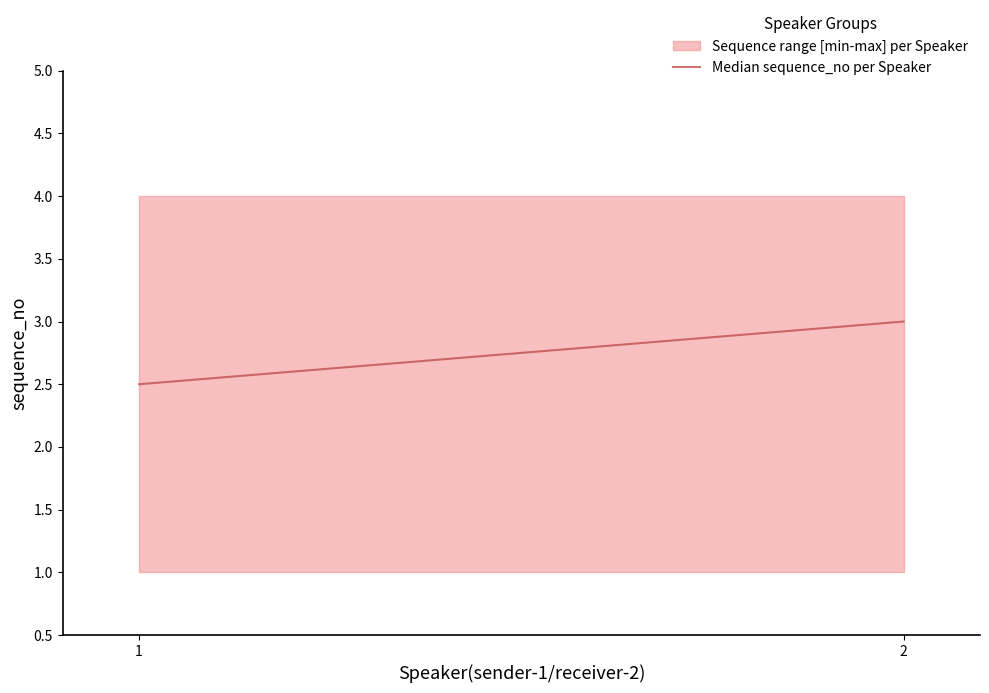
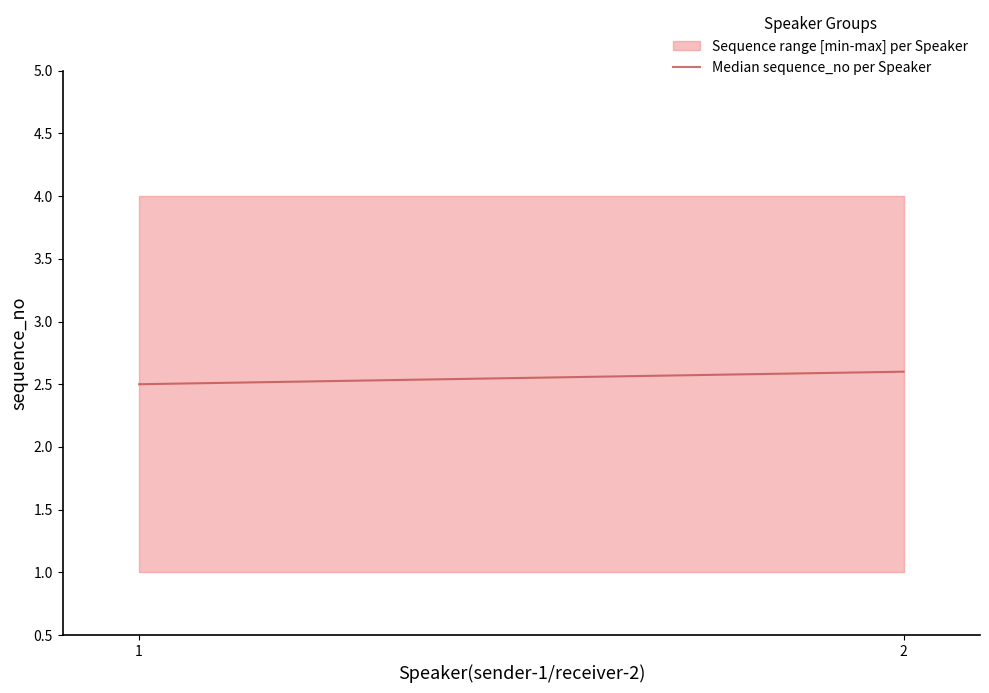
Median sequence_no per Speaker, 2: 3.0 -> 2.6
